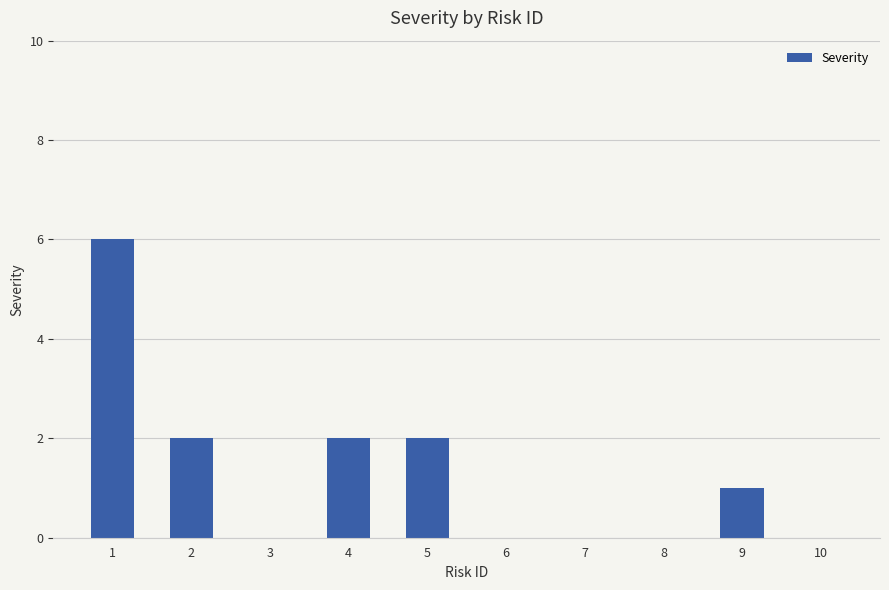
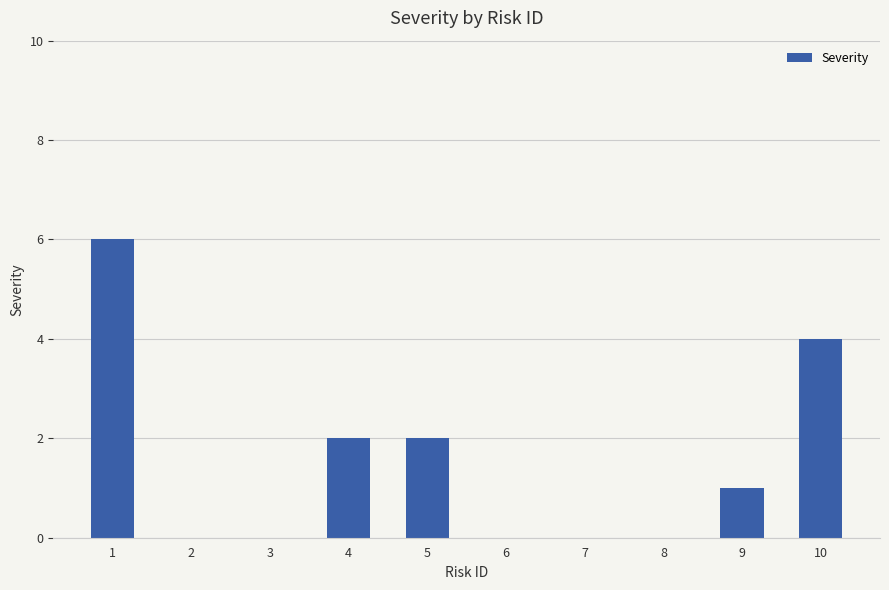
2: 2 -> 0
10: 0 -> 4
